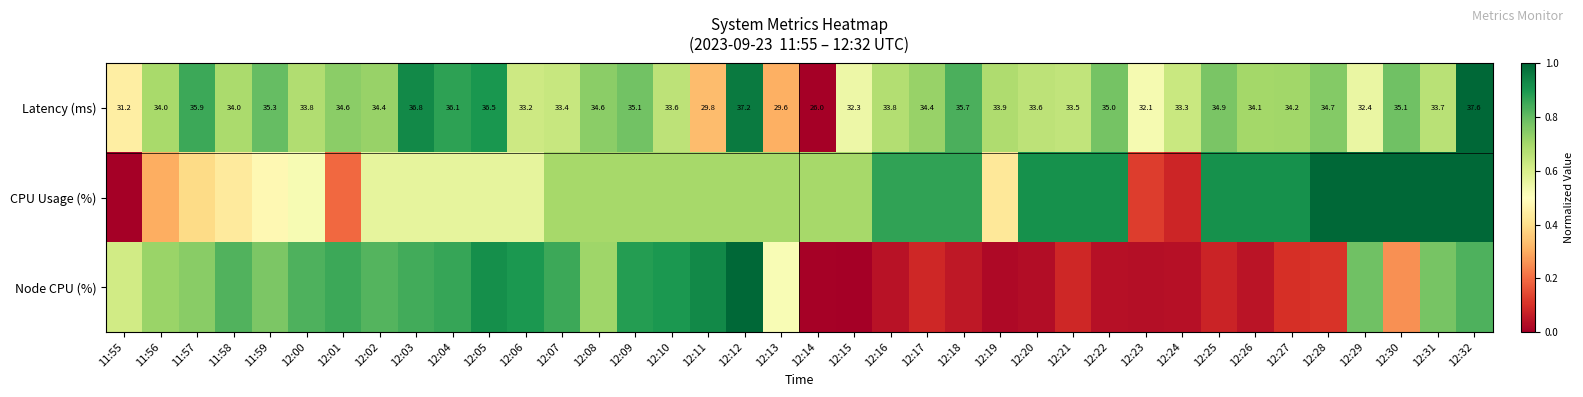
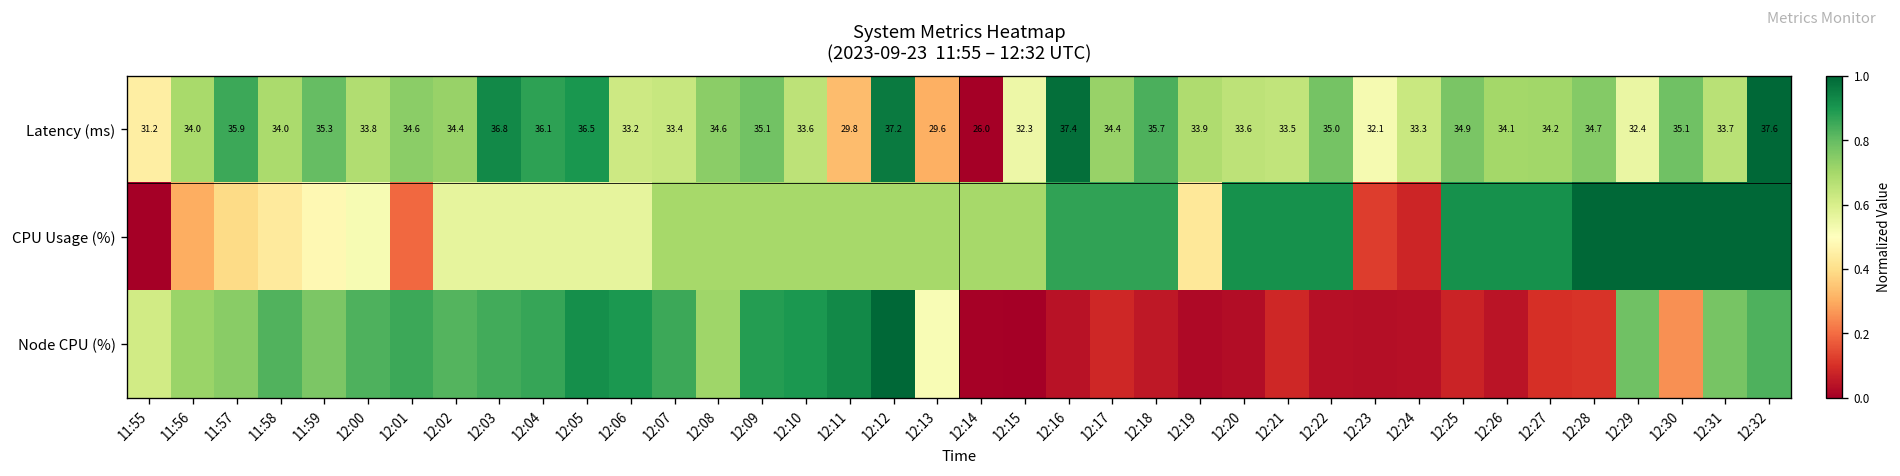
Latency (ms), 12:16: 33.8 -> 37.4
